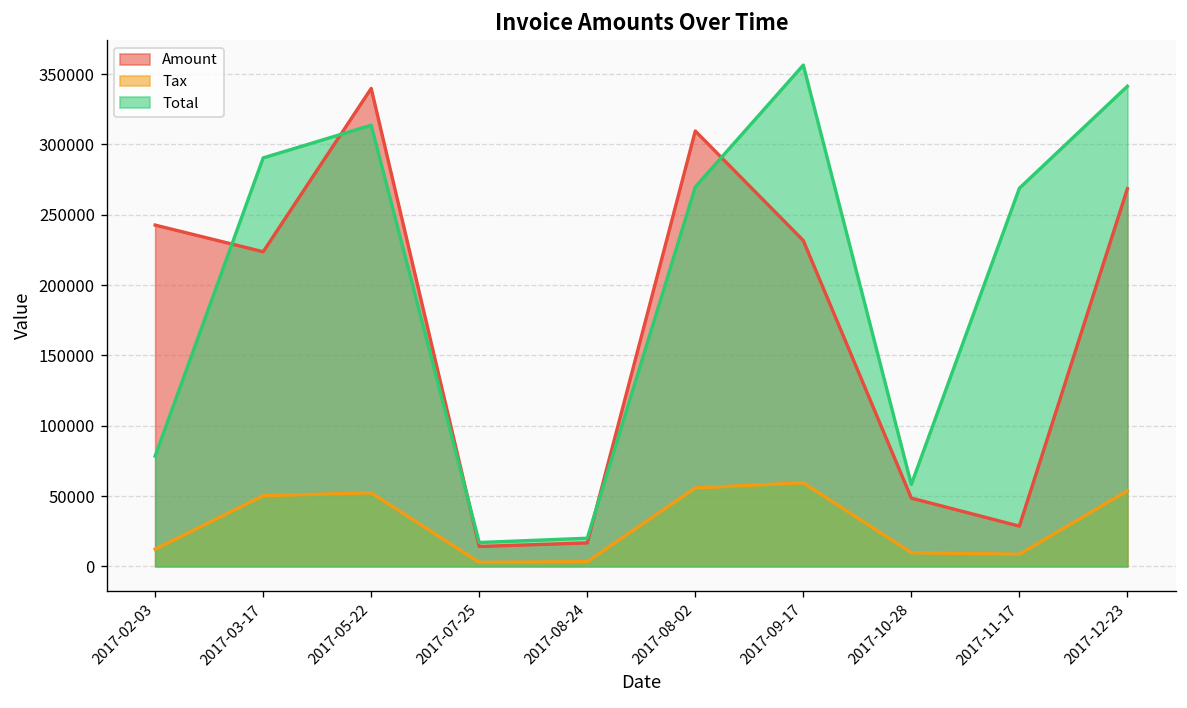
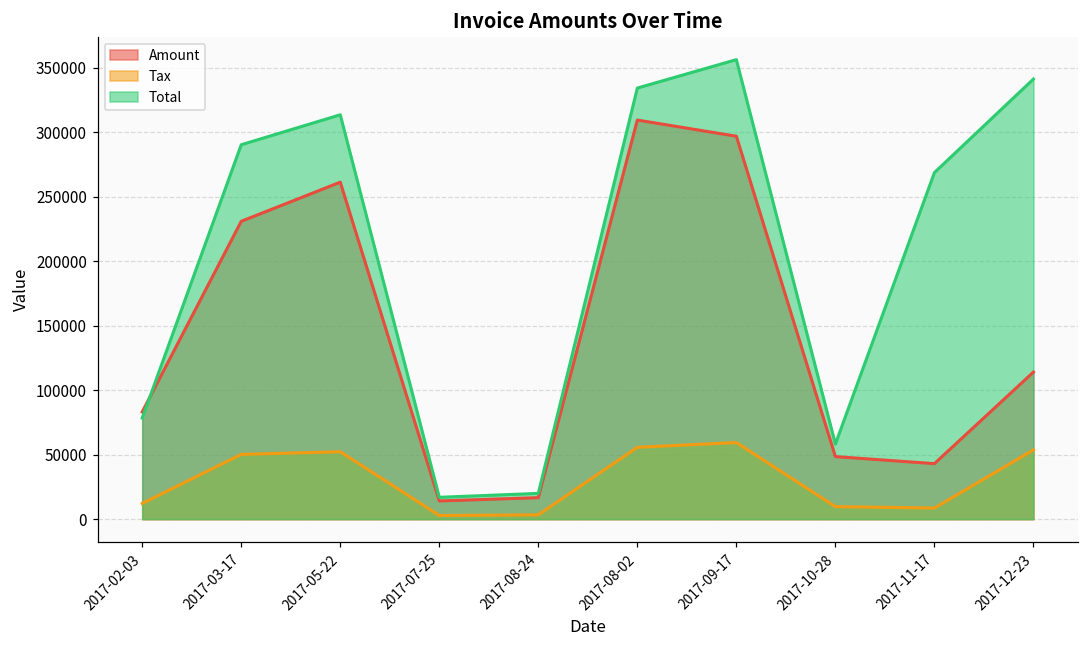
Amount, 2017-02-03: 243000 -> 83000
Amount, 2017-03-17: 224000 -> 231000
Amount, 2017-05-22: 340000 -> 261000
Total, 2017-08-02: 270000 -> 334000
Amount, 2017-09-17: 232000 -> 297000
Amount, 2017-11-17: 29000 -> 43000
Amount, 2017-12-23: 269000 -> 114000
